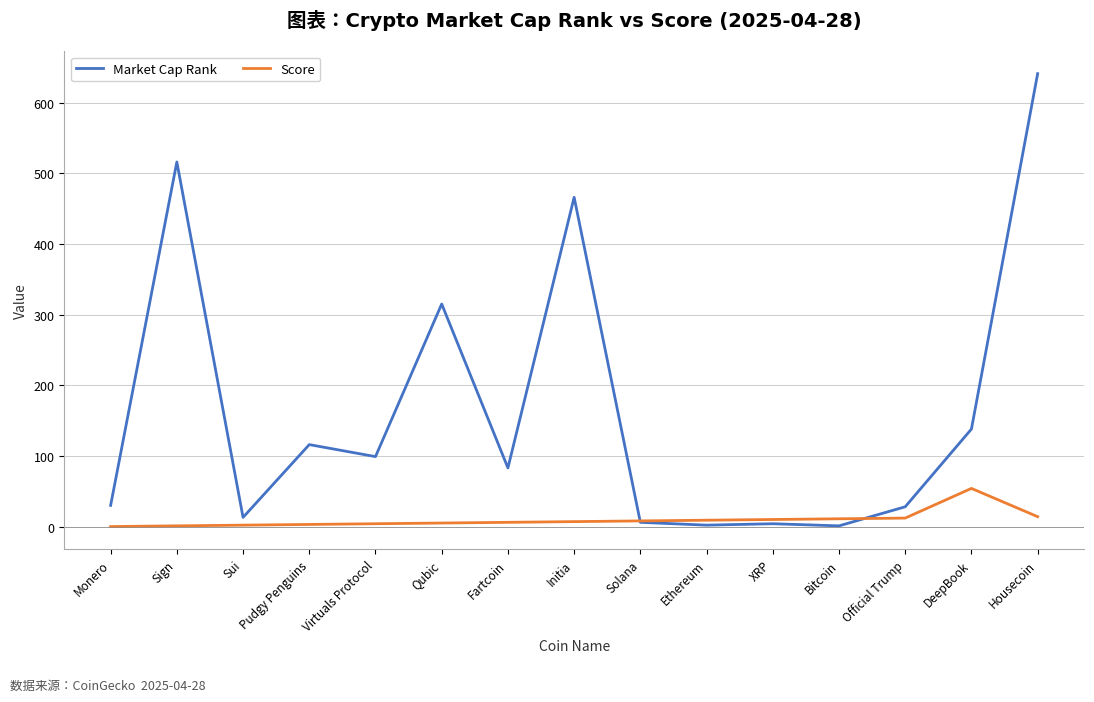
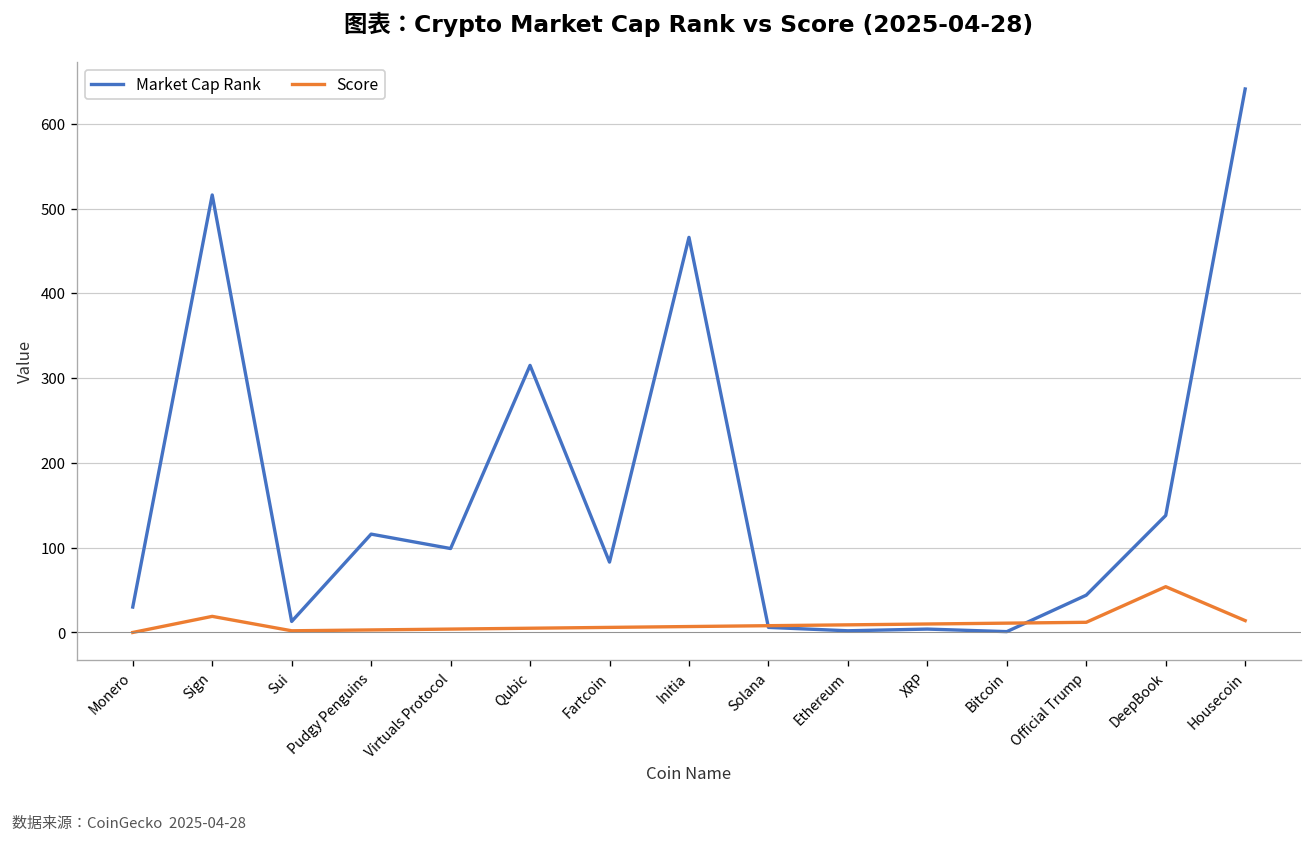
Score, Sign: 0 -> 20
Market Cap Rank, Official Trump: 30 -> 40
